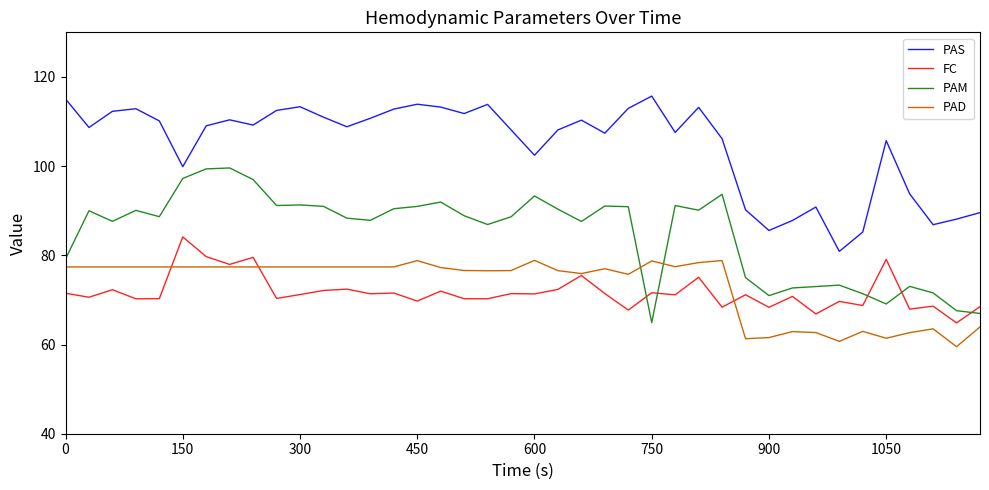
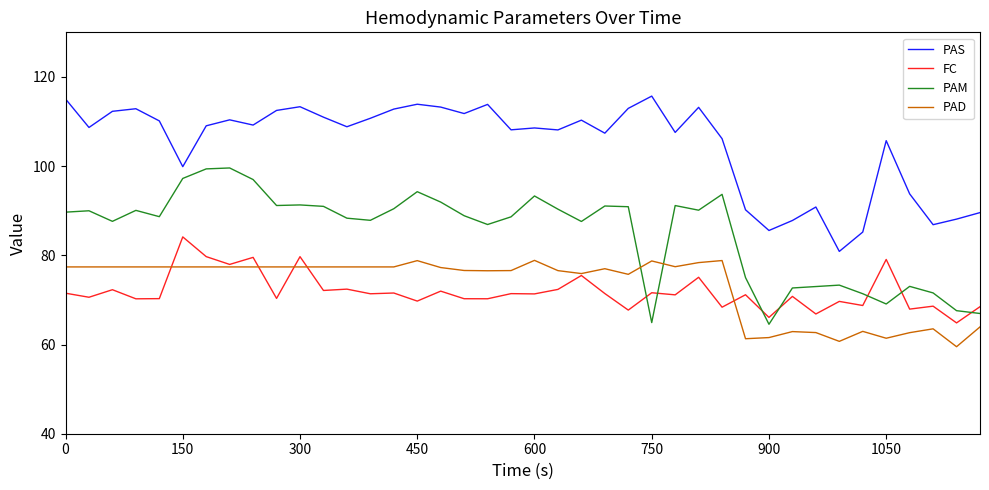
PAM, 0: 79 -> 90
FC, 300: 71 -> 80
PAM, 450: 91 -> 94
PAS, 600: 102 -> 109
FC, 900: 68 -> 66
PAM, 900: 71 -> 65
